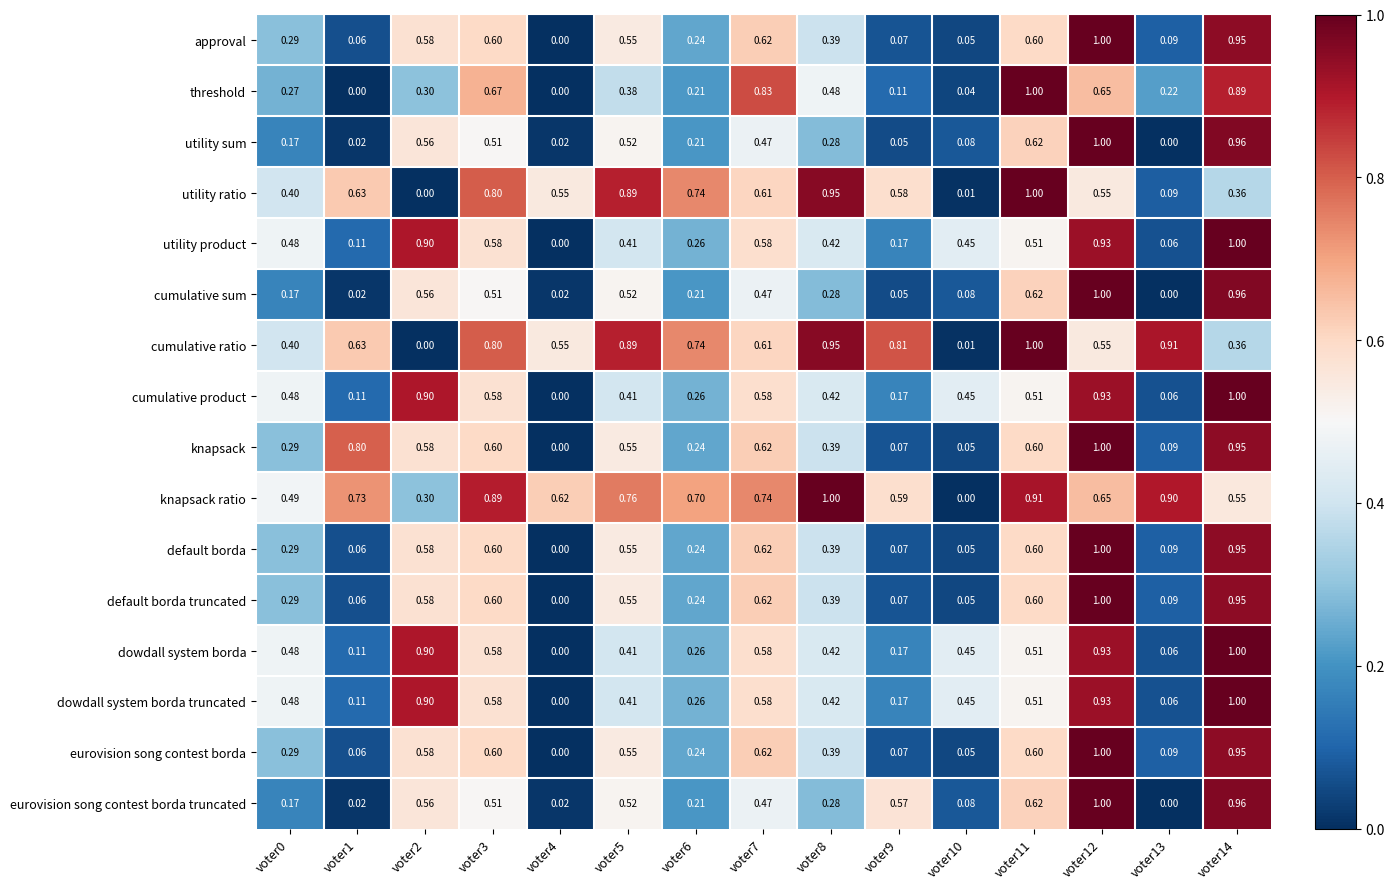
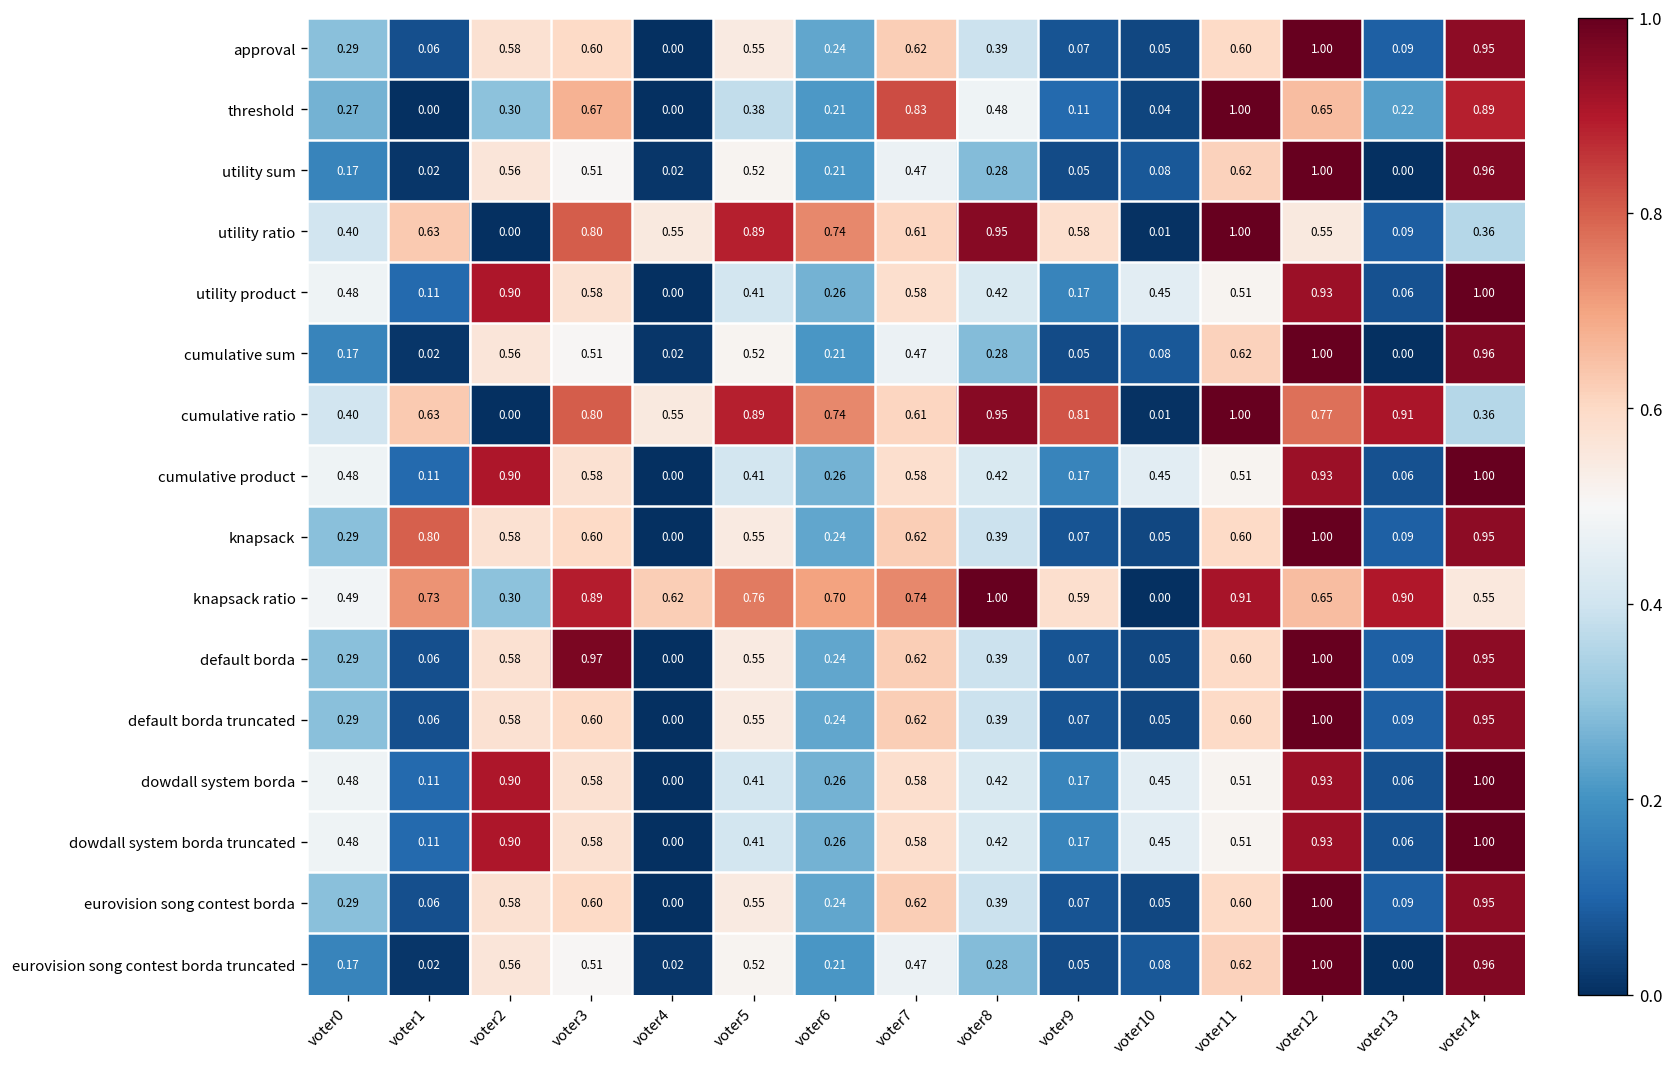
cumulative ratio, voter12: 0.55 -> 0.77
default borda, voter3: 0.60 -> 0.97
eurovision song contest borda truncated, voter9: 0.57 -> 0.05
